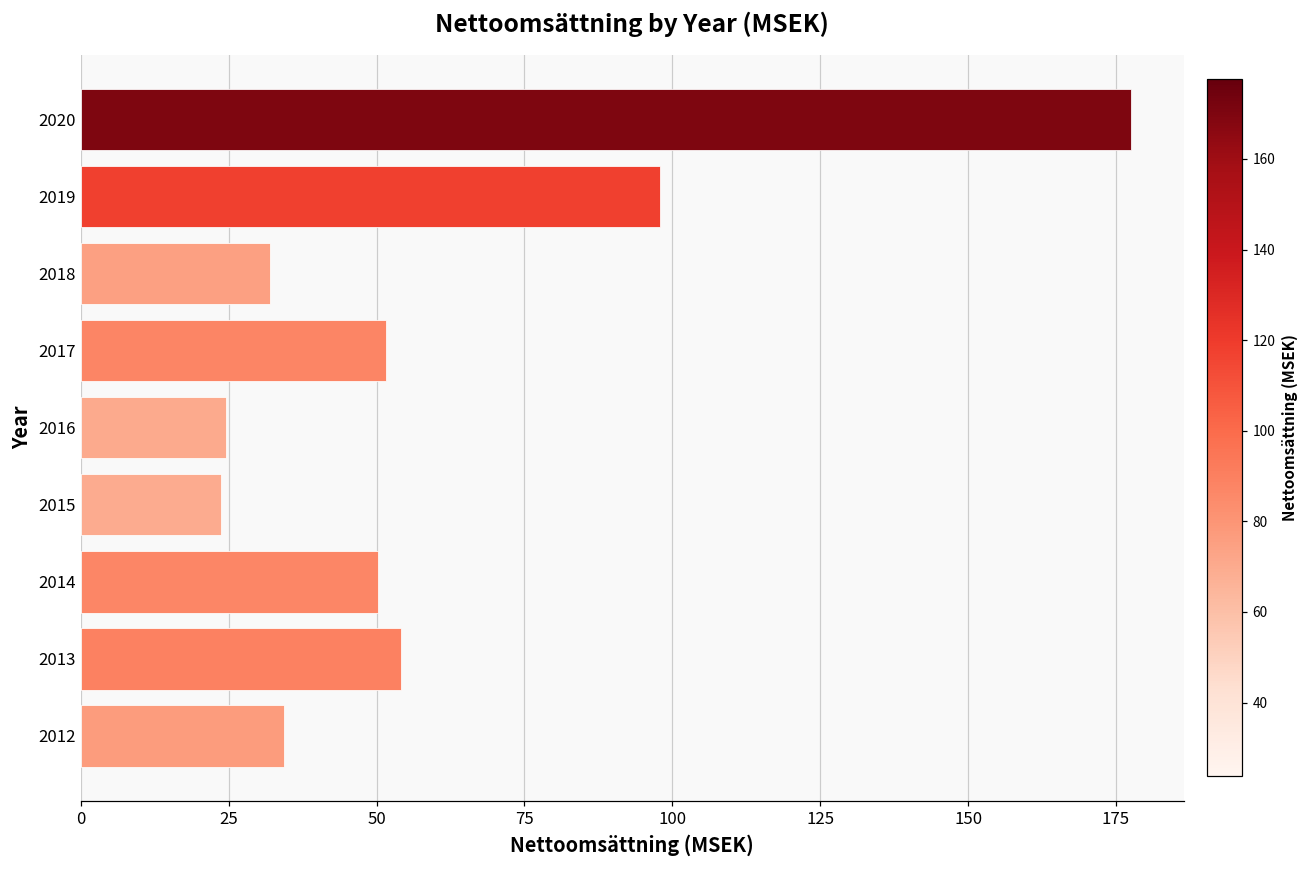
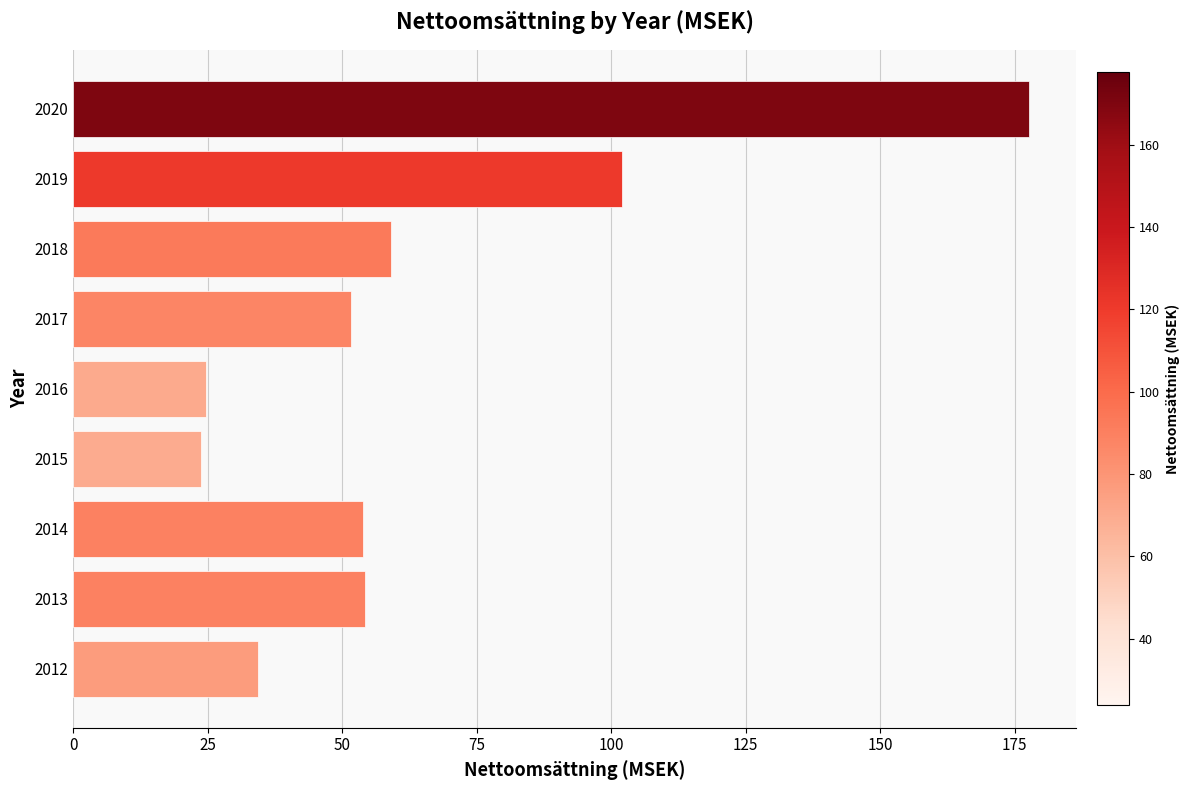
2019: 98 -> 102
2018: 32 -> 59
2014: 50 -> 54
